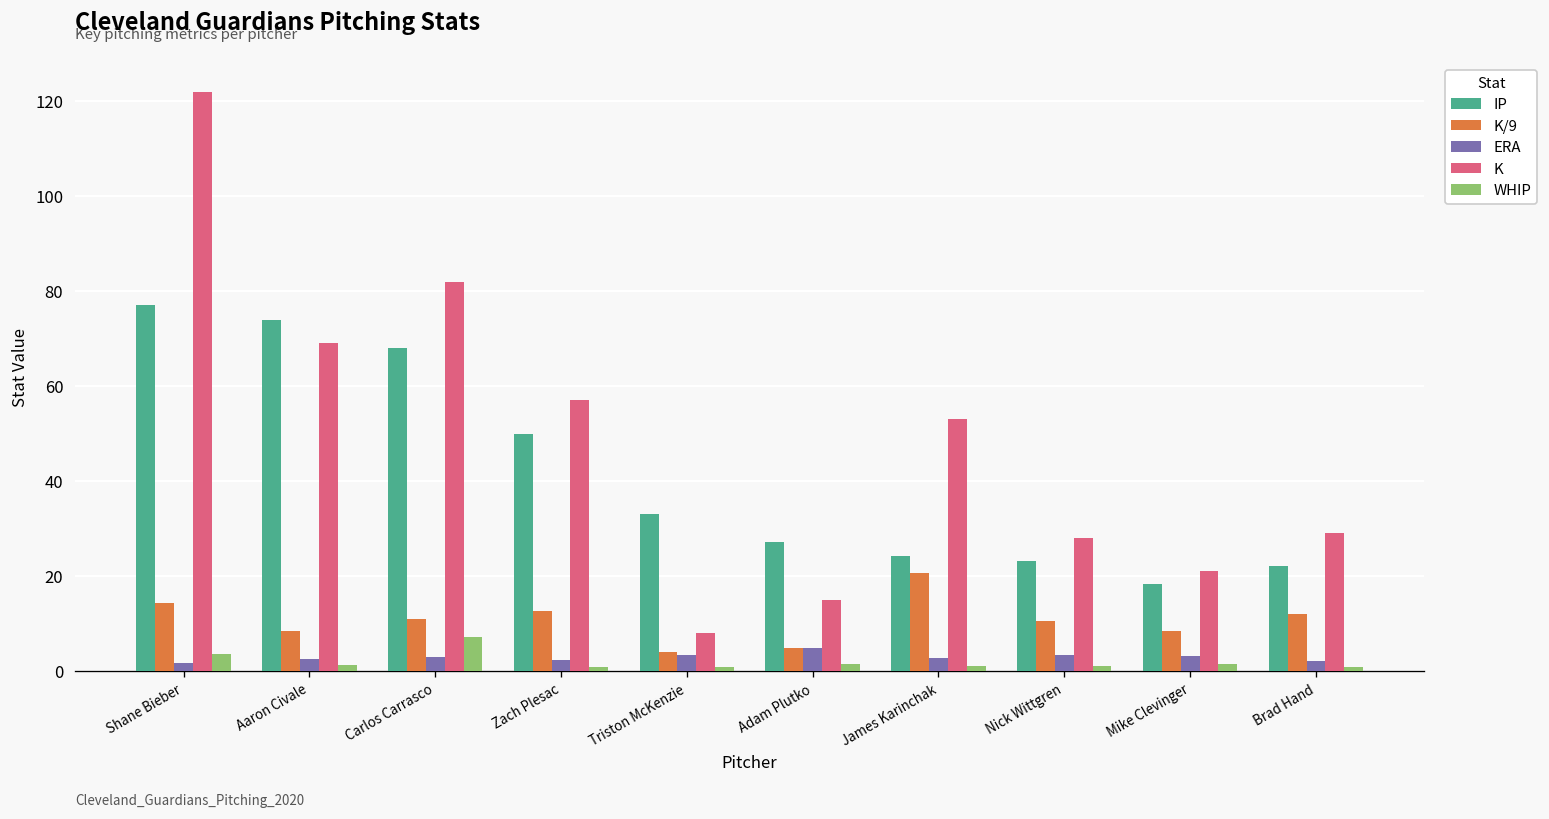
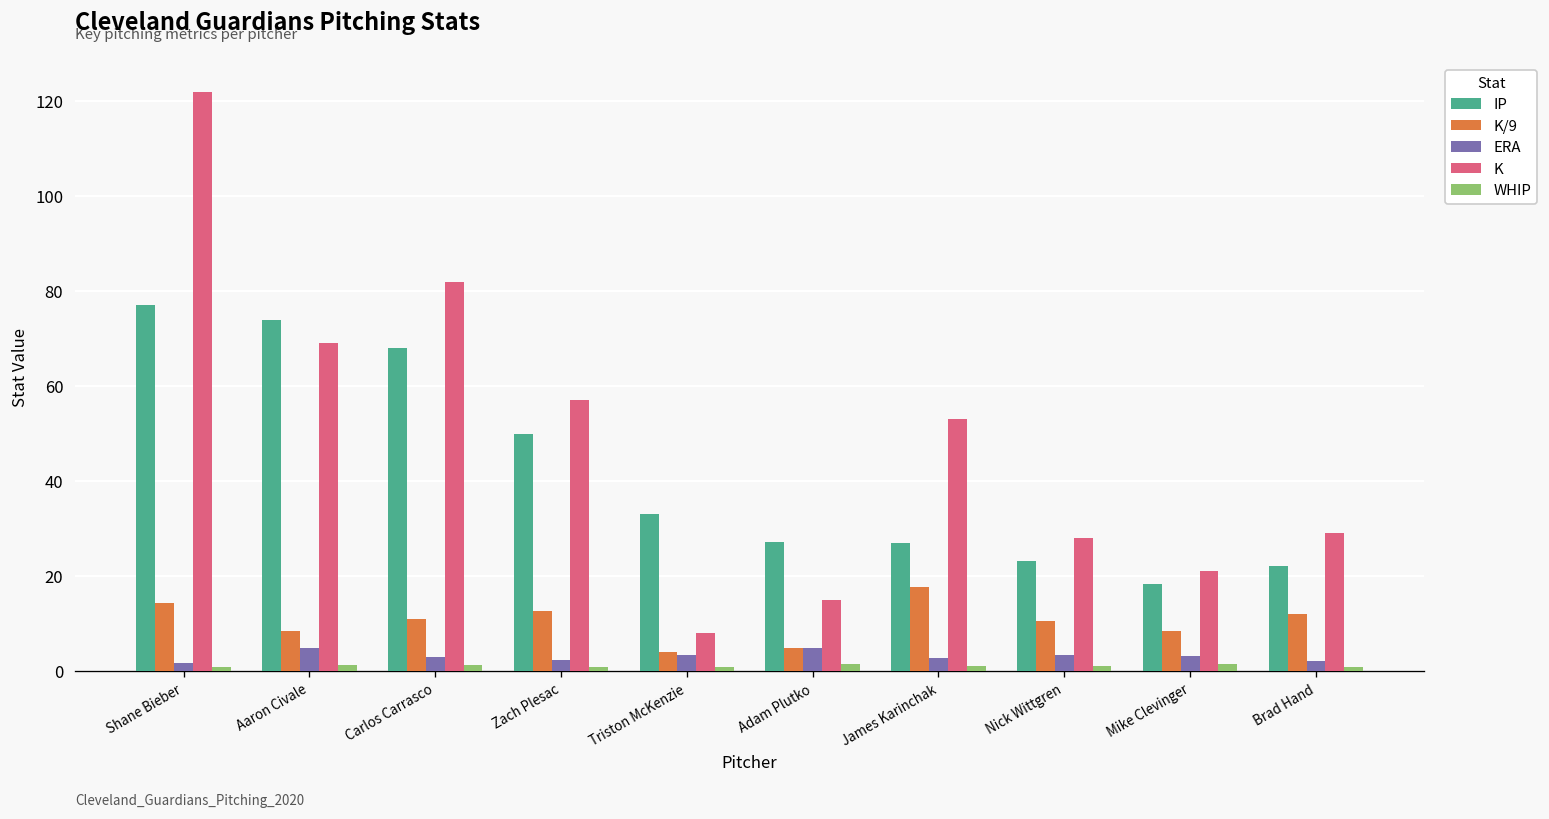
WHIP, Shane Bieber: 4 -> 1
ERA, Aaron Civale: 2 -> 5
WHIP, Carlos Carrasco: 7 -> 1
IP, James Karinchak: 24 -> 27
K/9, James Karinchak: 21 -> 18
